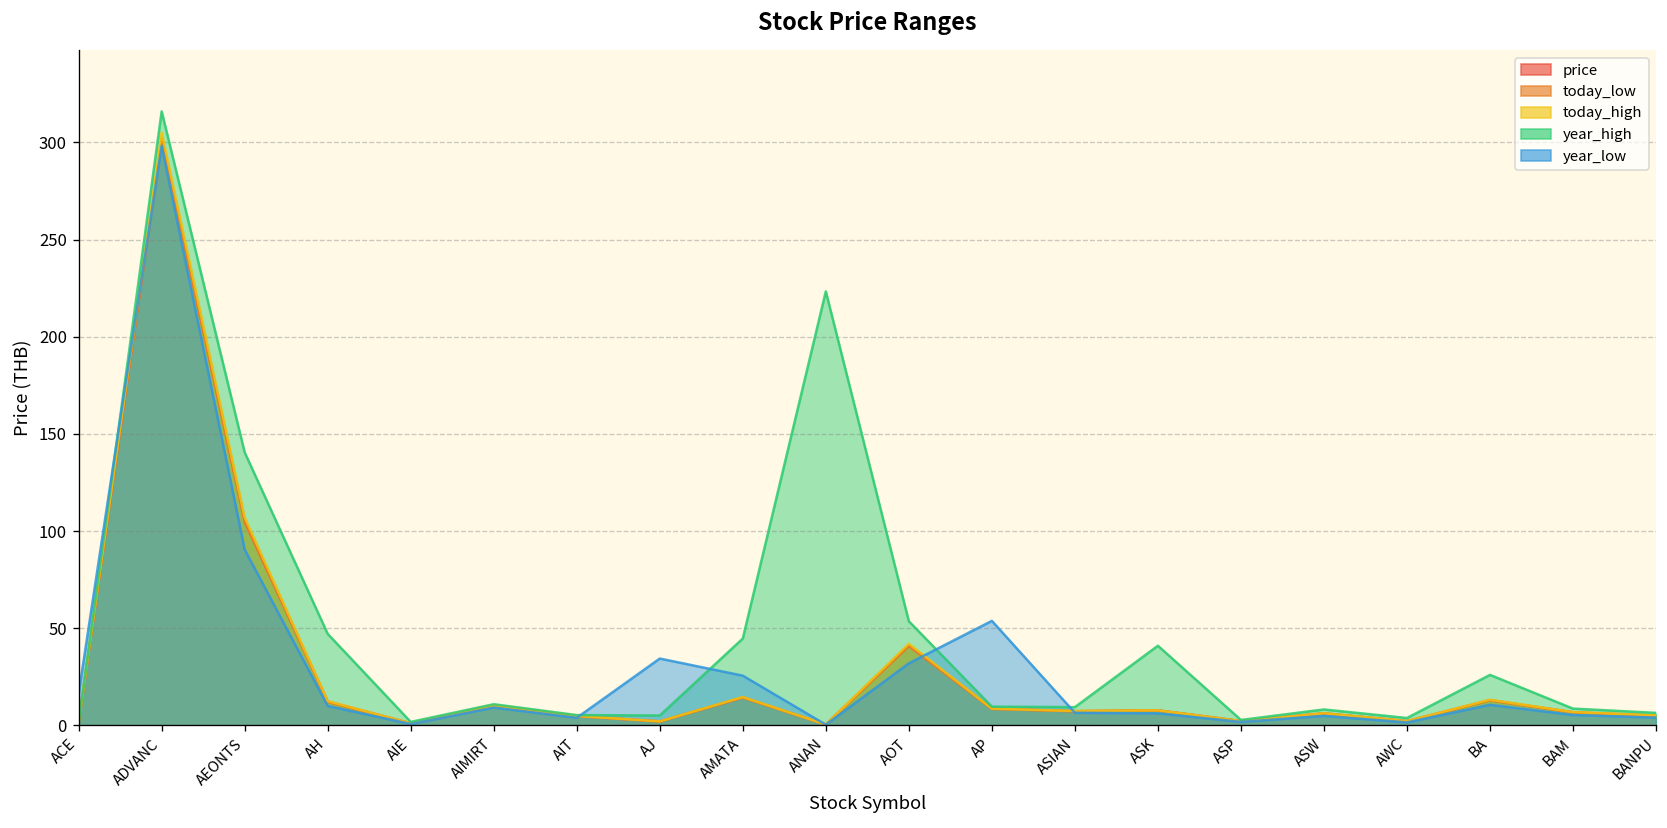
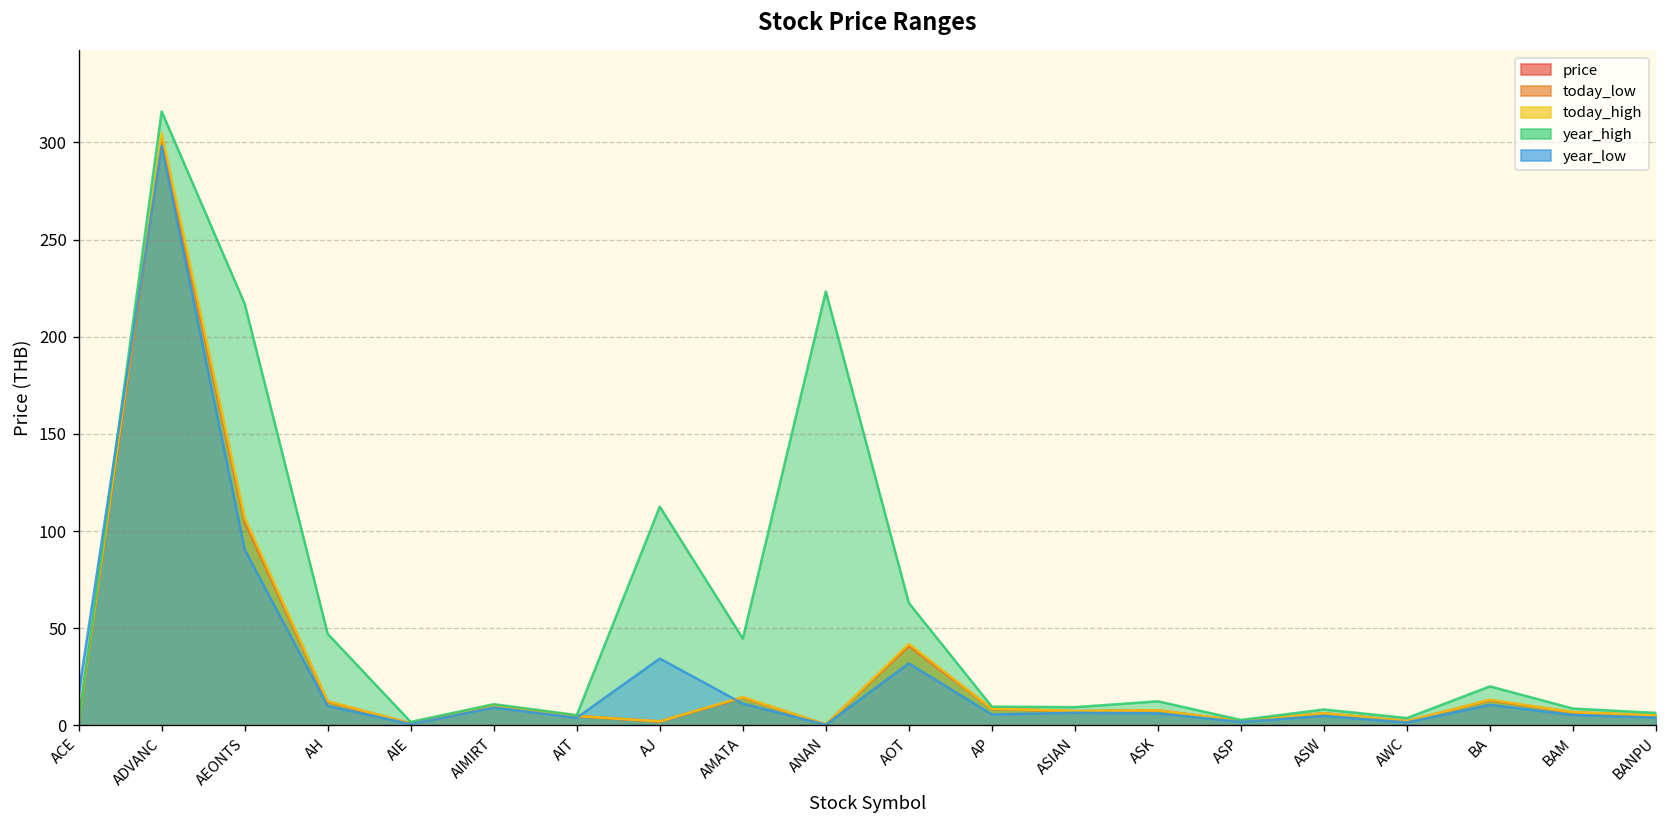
year_high, AEONTS: 141 -> 217
year_high, AJ: 5 -> 113
year_low, AMATA: 26 -> 11
year_high, AOT: 54 -> 63
year_low, AP: 54 -> 6
year_high, ASK: 41 -> 12
year_high, BA: 26 -> 20
